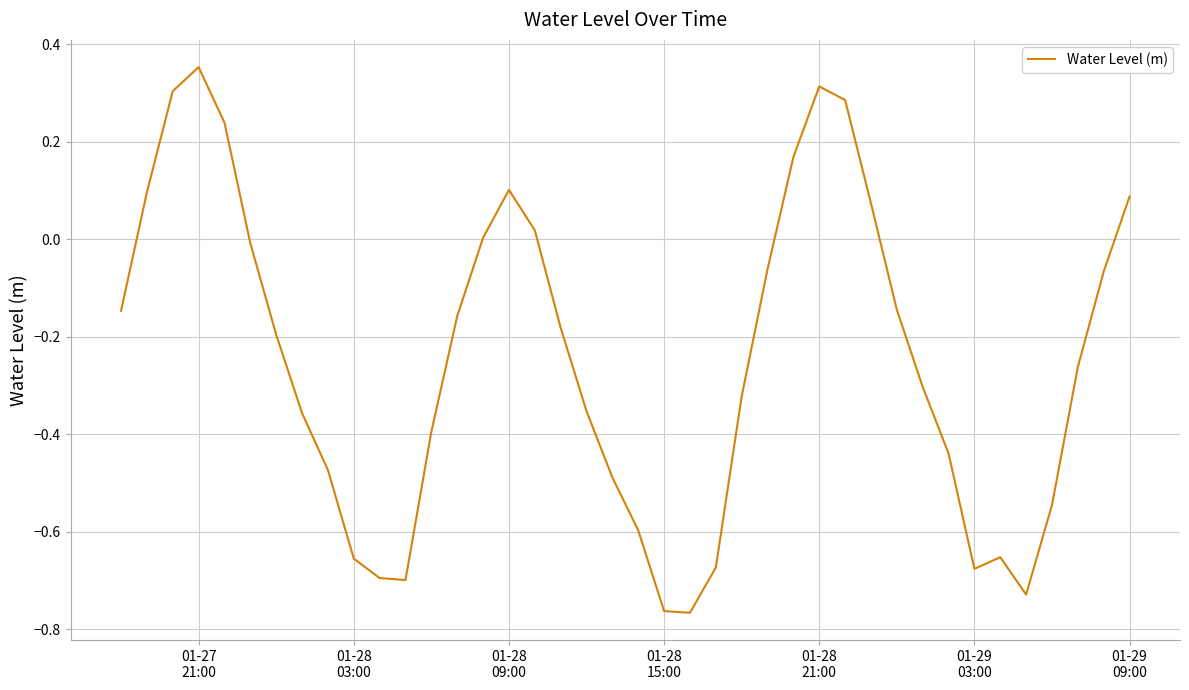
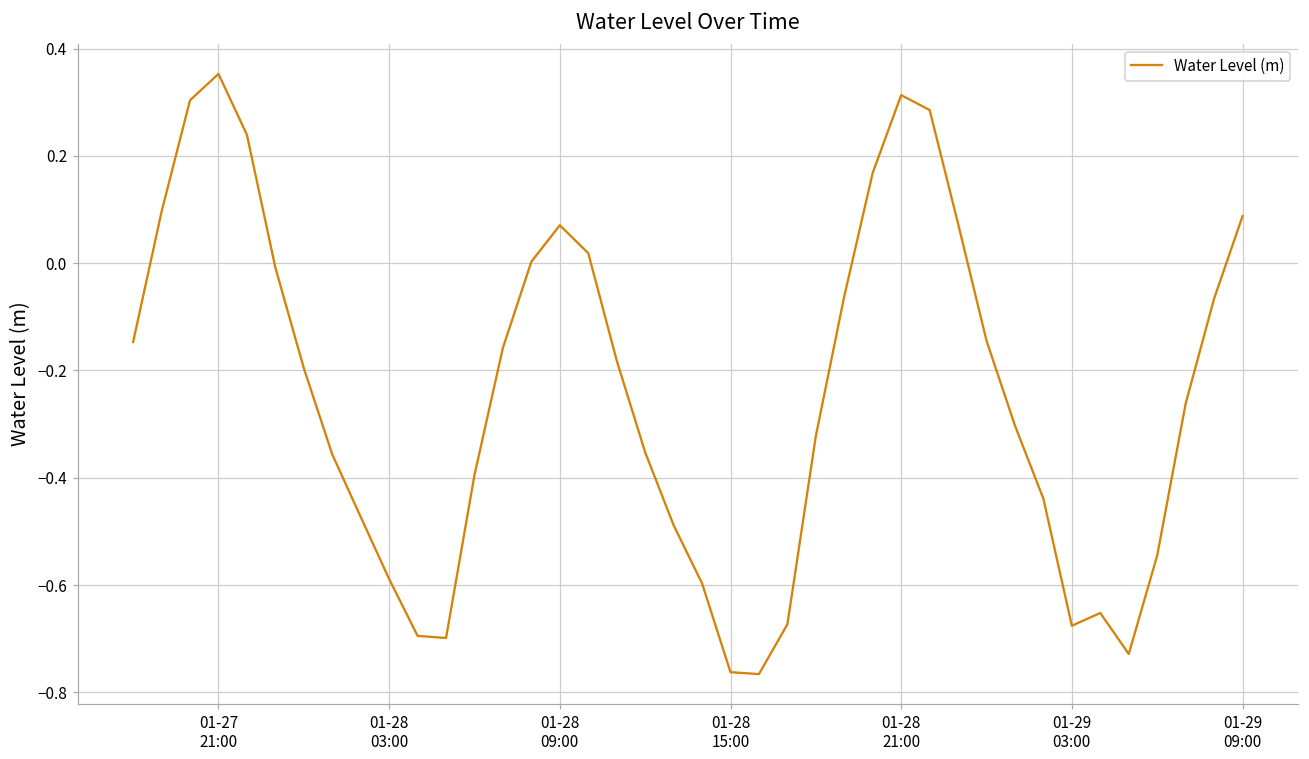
01-28 03:00: -0.65 -> -0.59
01-28 09:00: 0.10 -> 0.07
